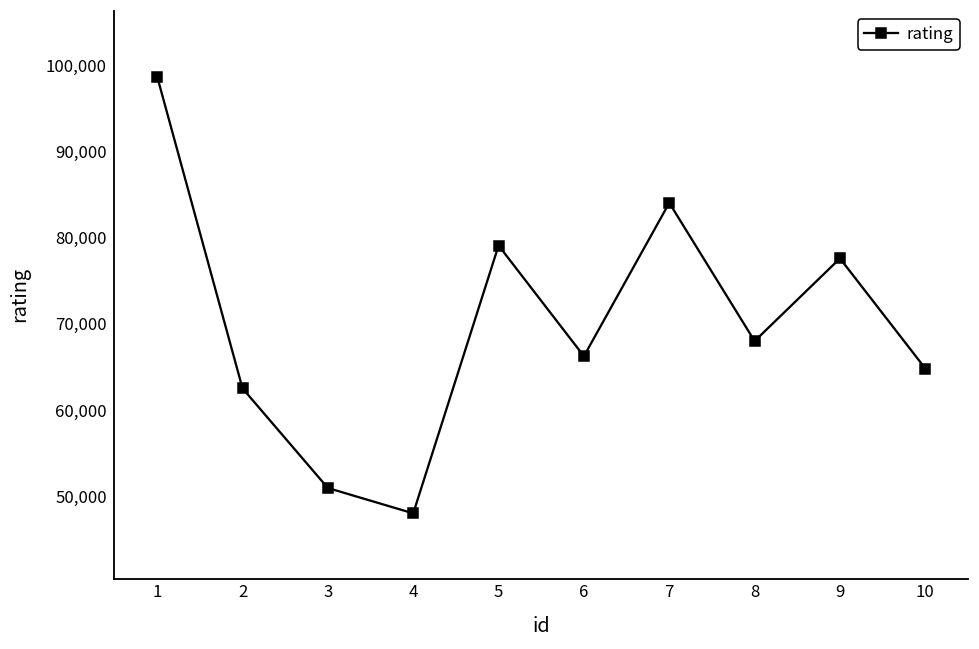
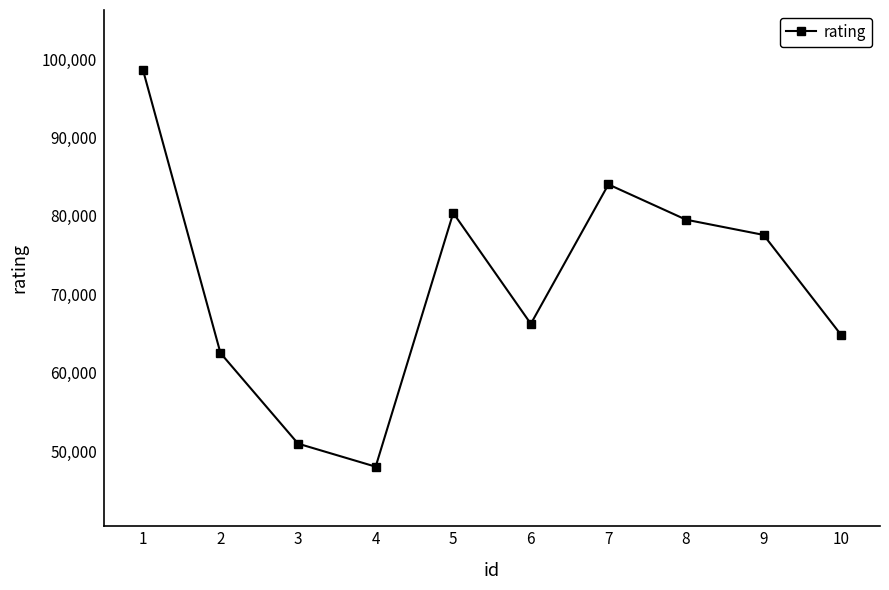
5: 79,000 -> 80,000
8: 68,000 -> 80,000
